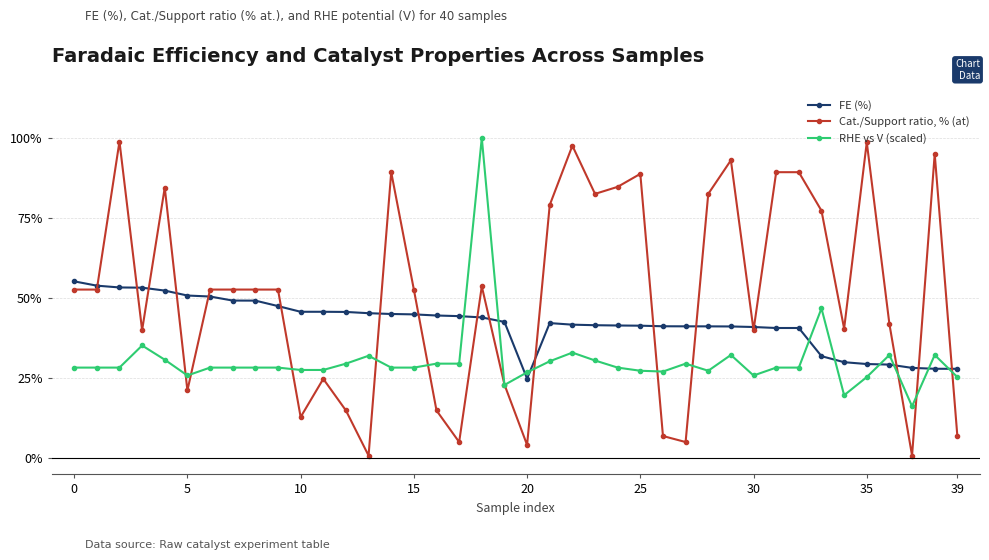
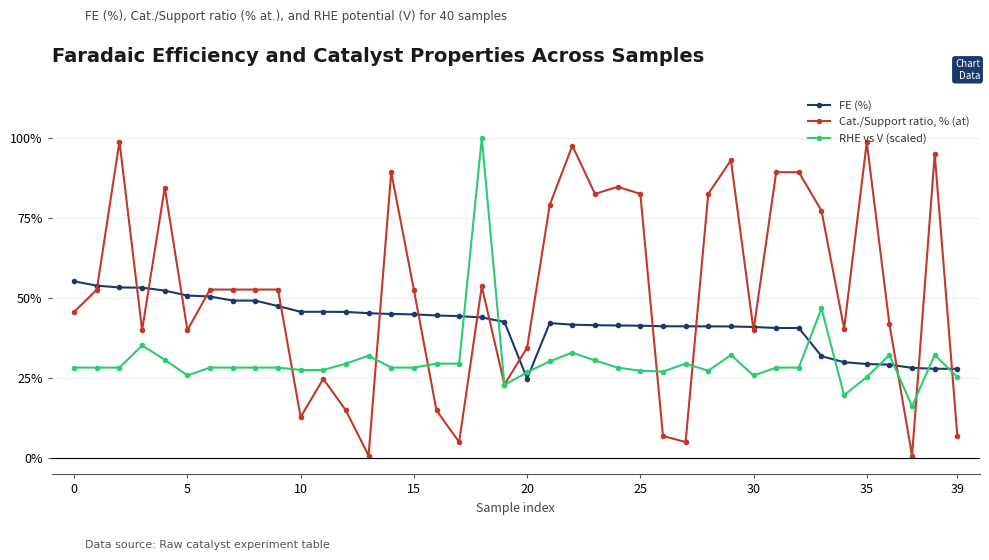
Cat./Support ratio, % (at), 0: 53% -> 46%
Cat./Support ratio, % (at), 5: 21% -> 40%
Cat./Support ratio, % (at), 20: 4% -> 35%
Cat./Support ratio, % (at), 25: 89% -> 83%
